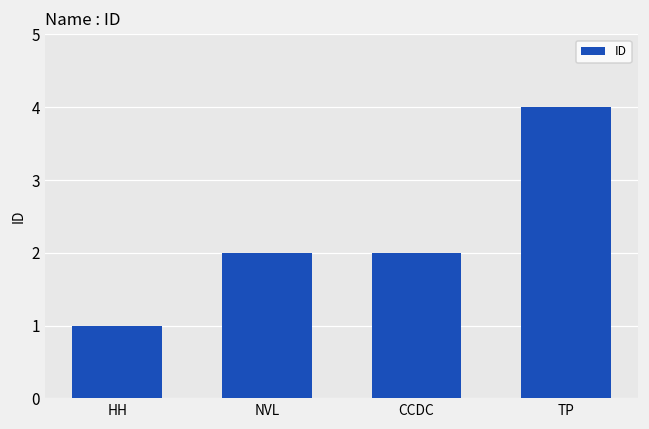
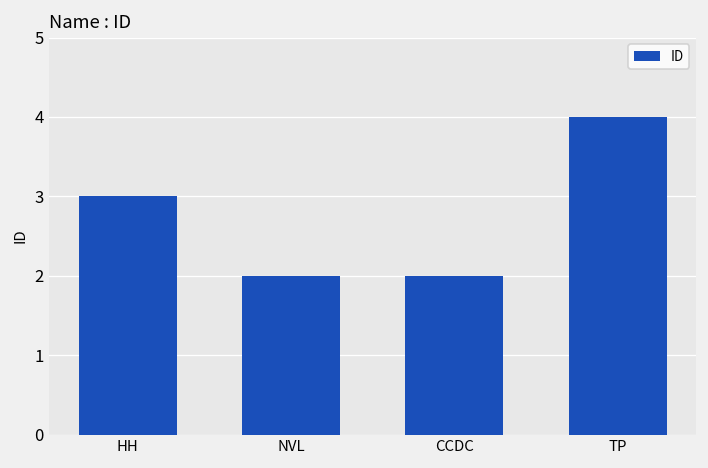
HH: 1 -> 3
